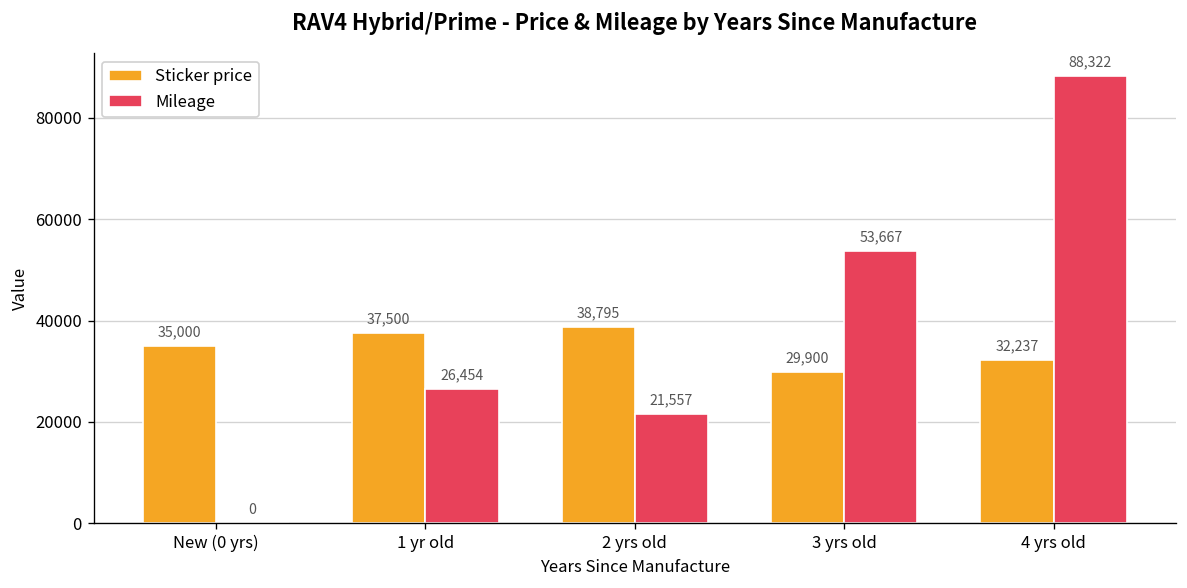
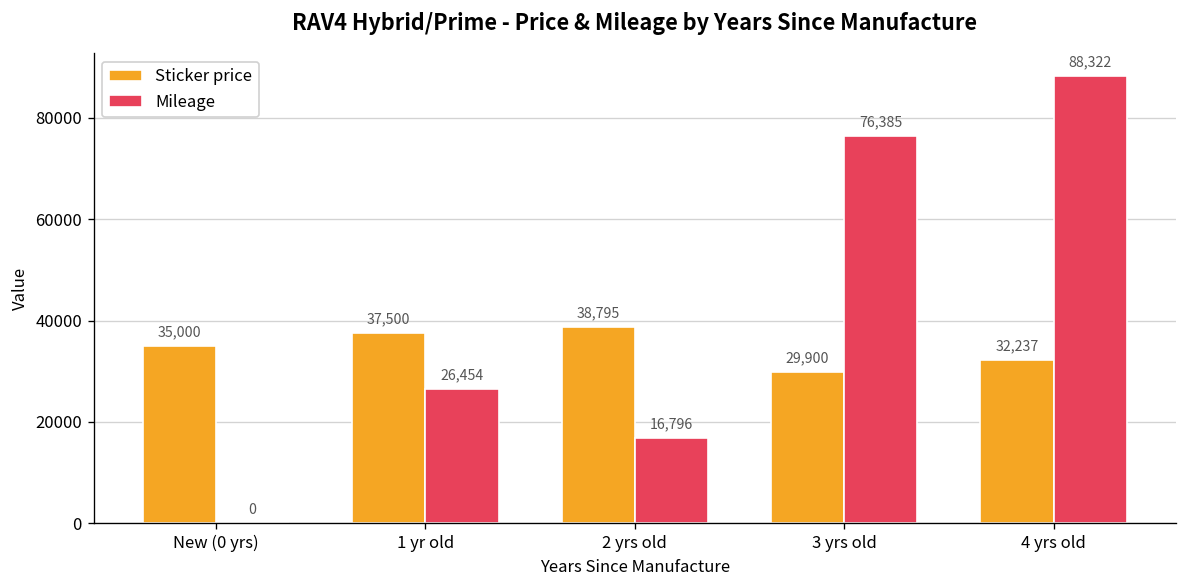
Mileage, 2 yrs old: 21,557 -> 16,796
Mileage, 3 yrs old: 53,667 -> 76,385
